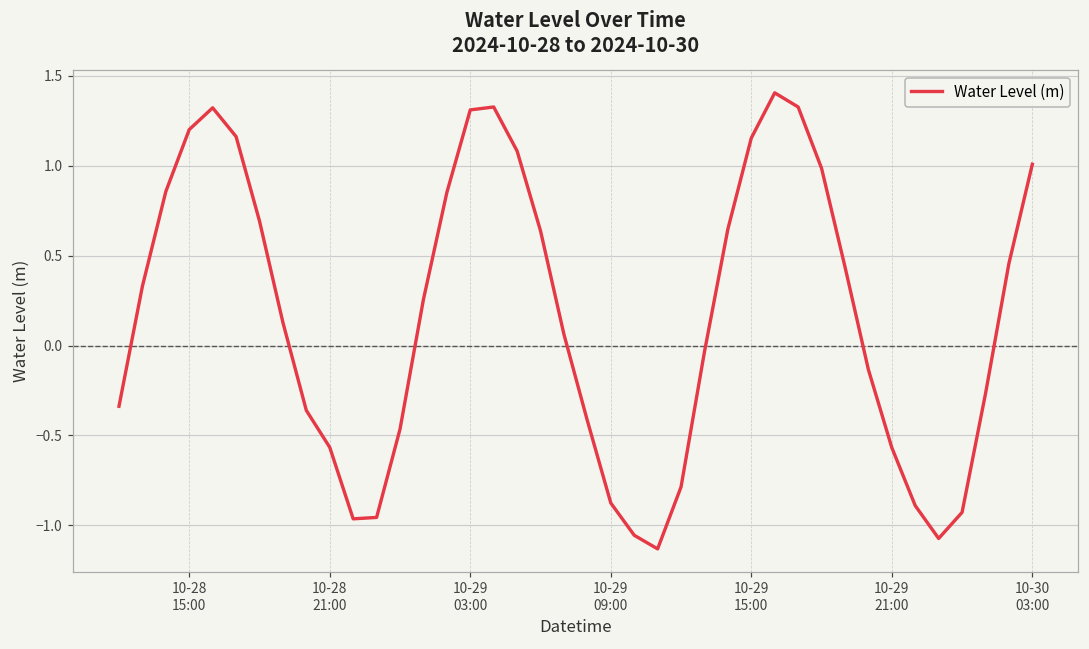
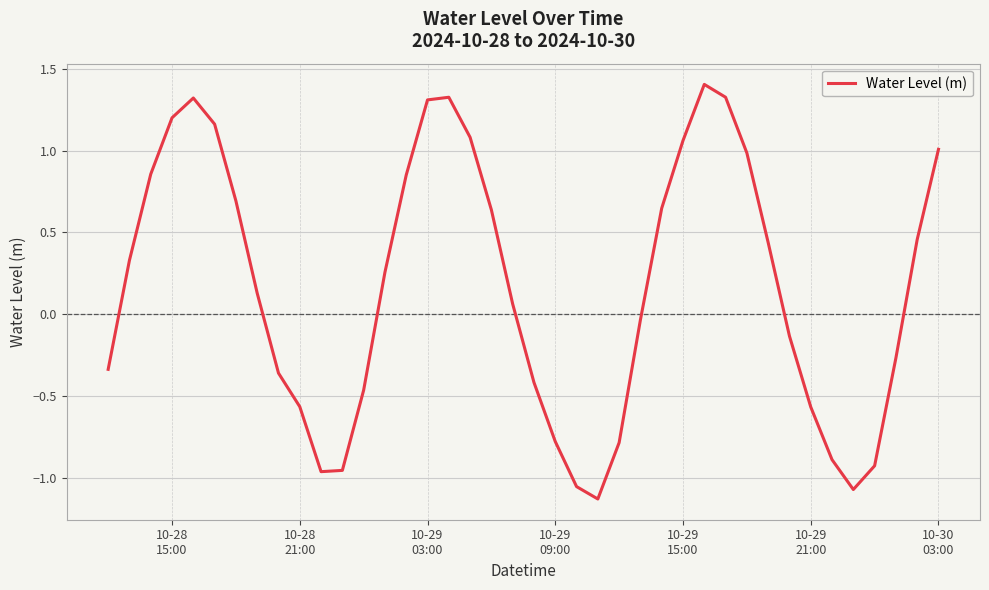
10-29 09:00: -0.88 -> -0.78
10-29 15:00: 1.15 -> 1.06
